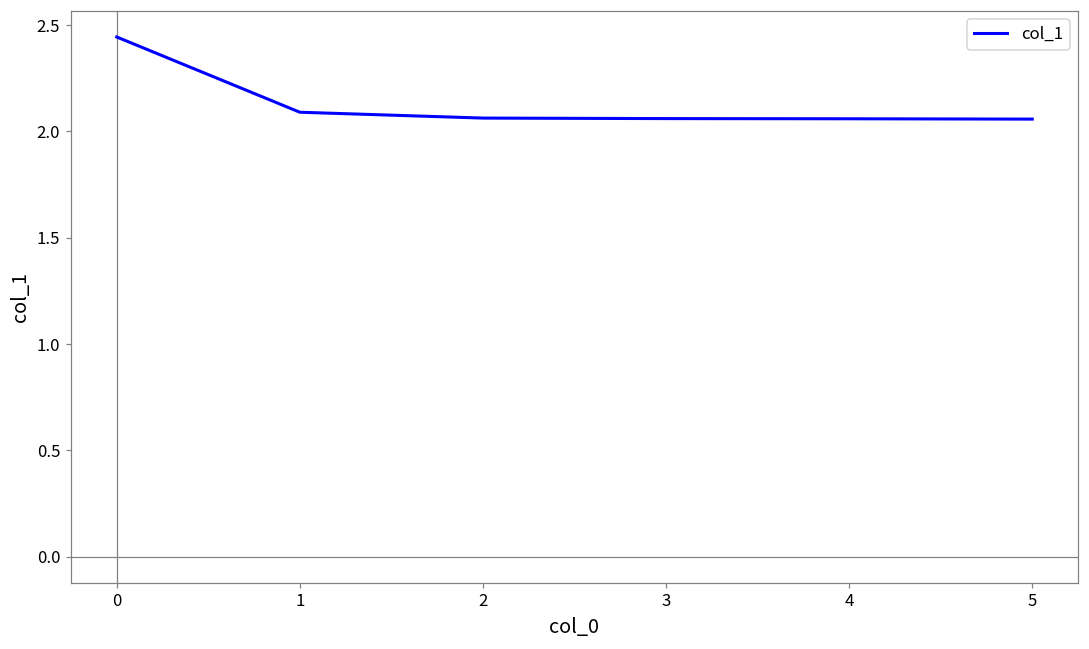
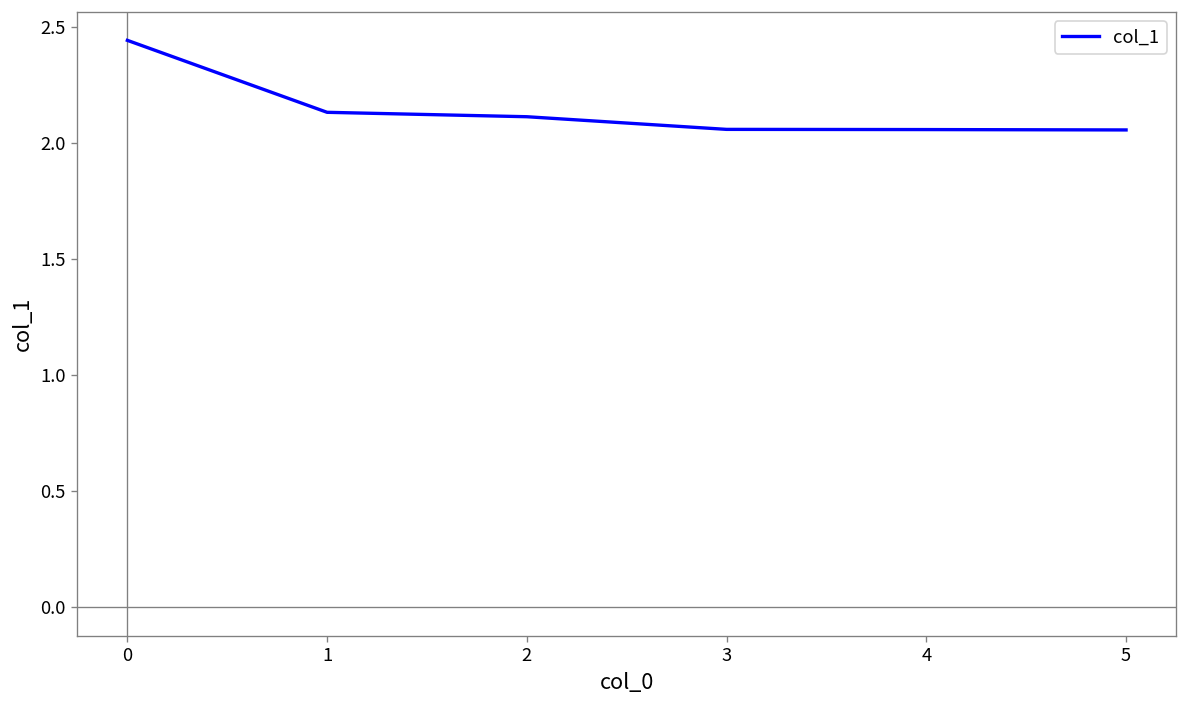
1: 2.09 -> 2.13
2: 2.06 -> 2.11
